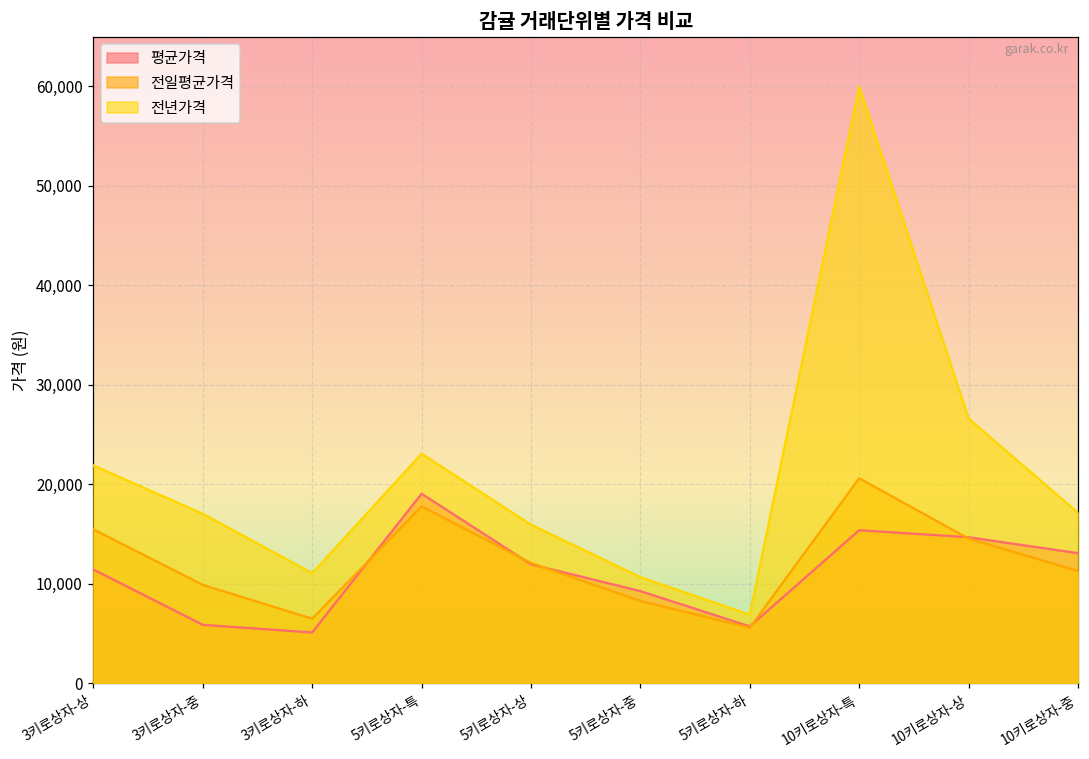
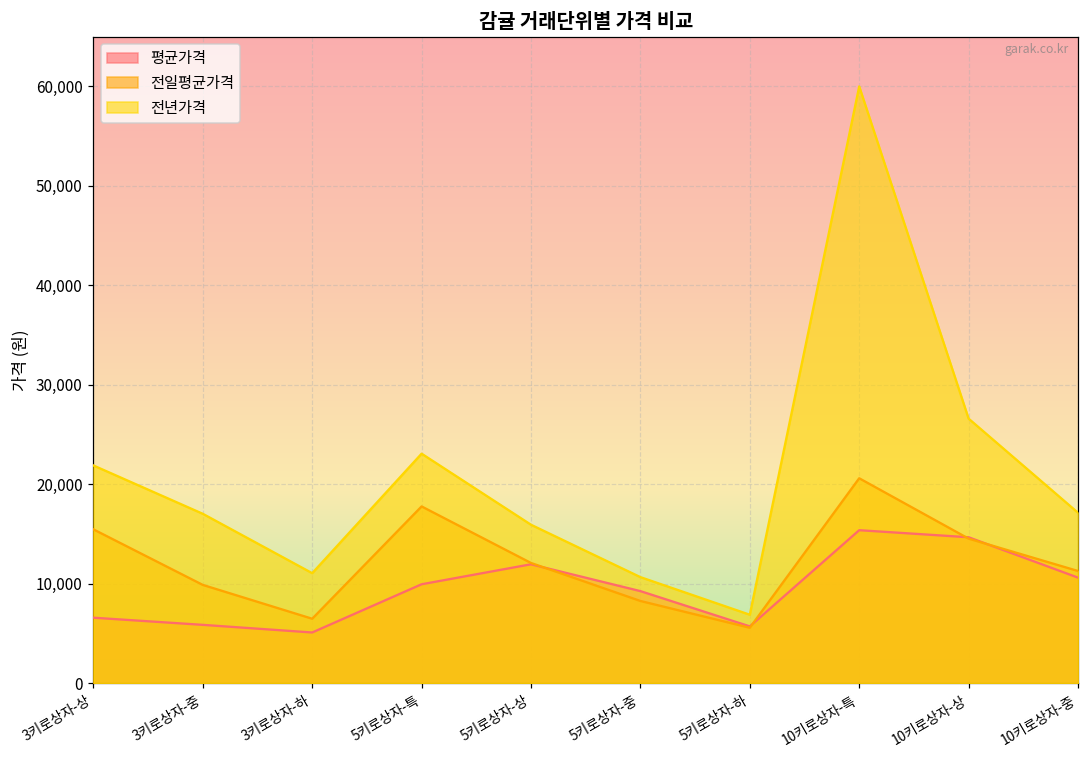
평균가격, 3키로상자-상: 11,000 -> 7,000
평균가격, 5키로상자-특: 19,000 -> 10,000
평균가격, 10키로상자-중: 13,000 -> 11,000
